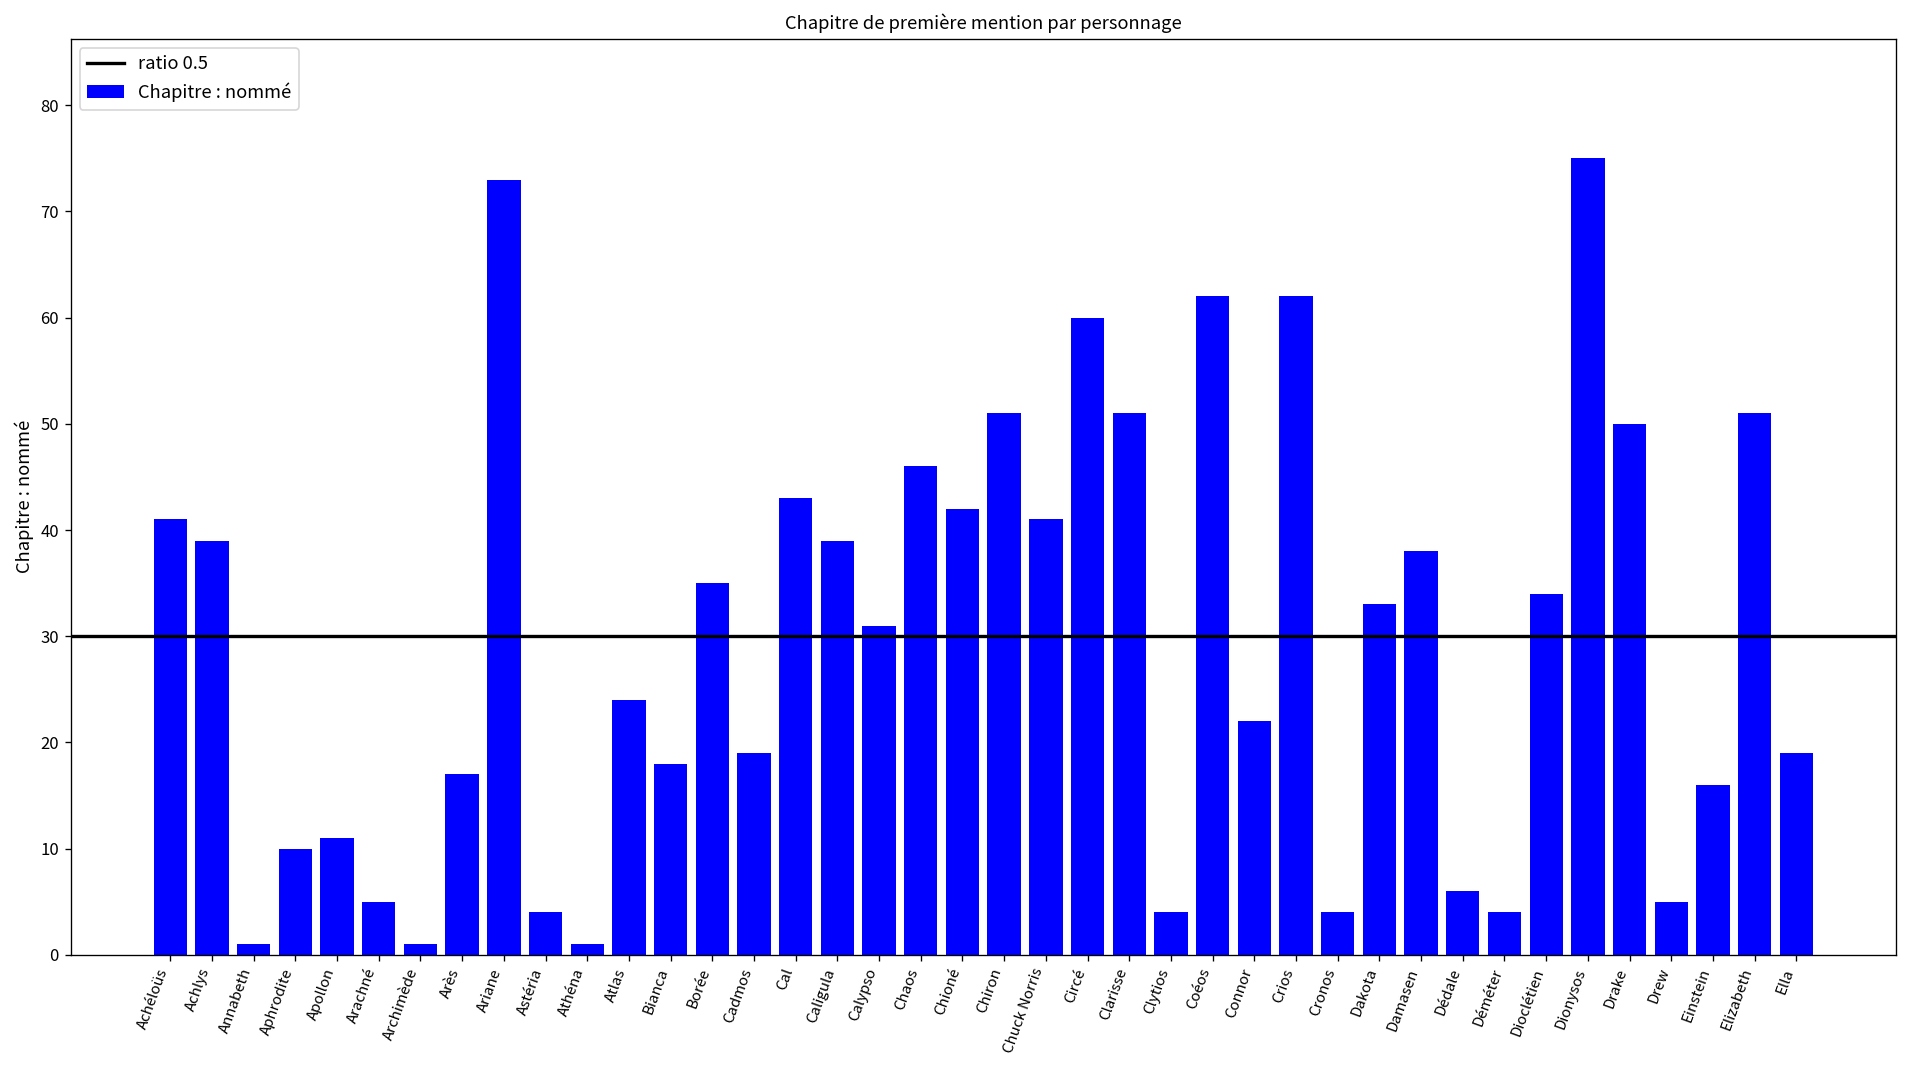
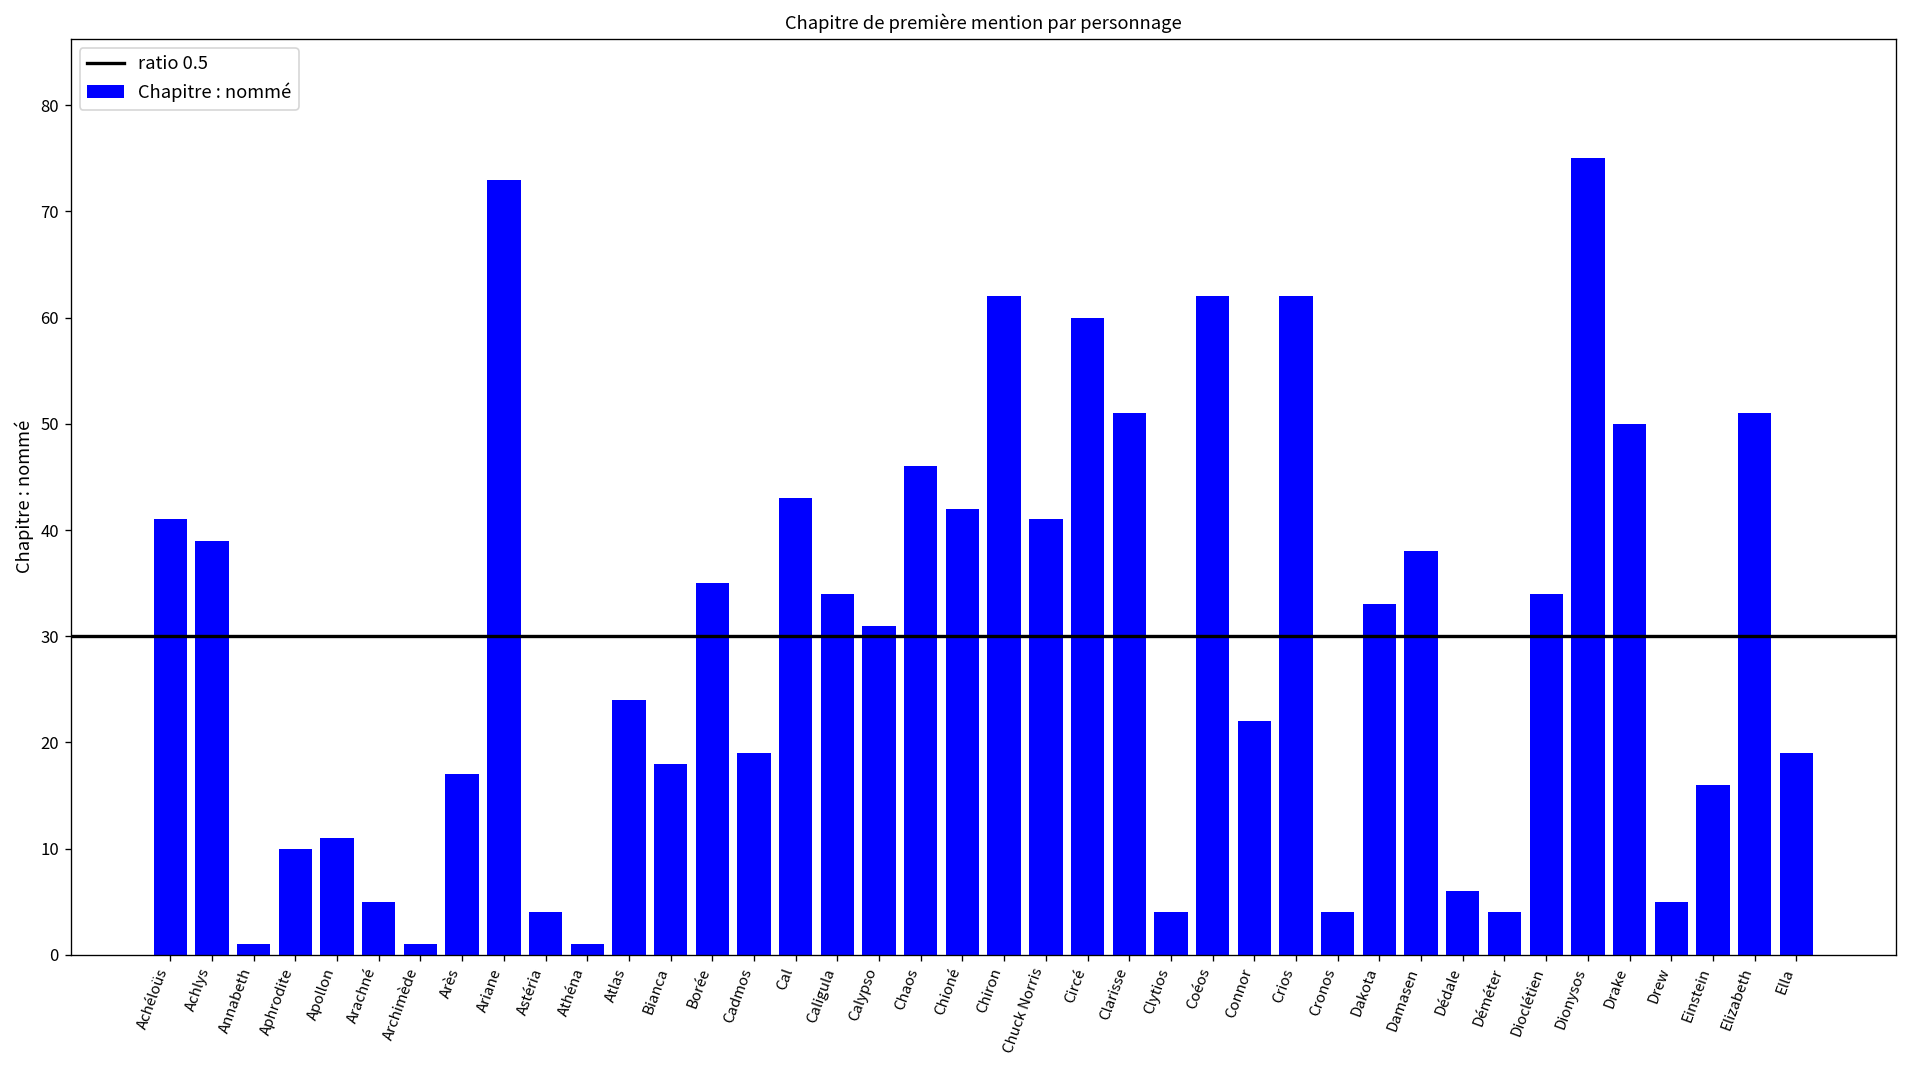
Caligula: 39 -> 34
Chiron: 51 -> 62
